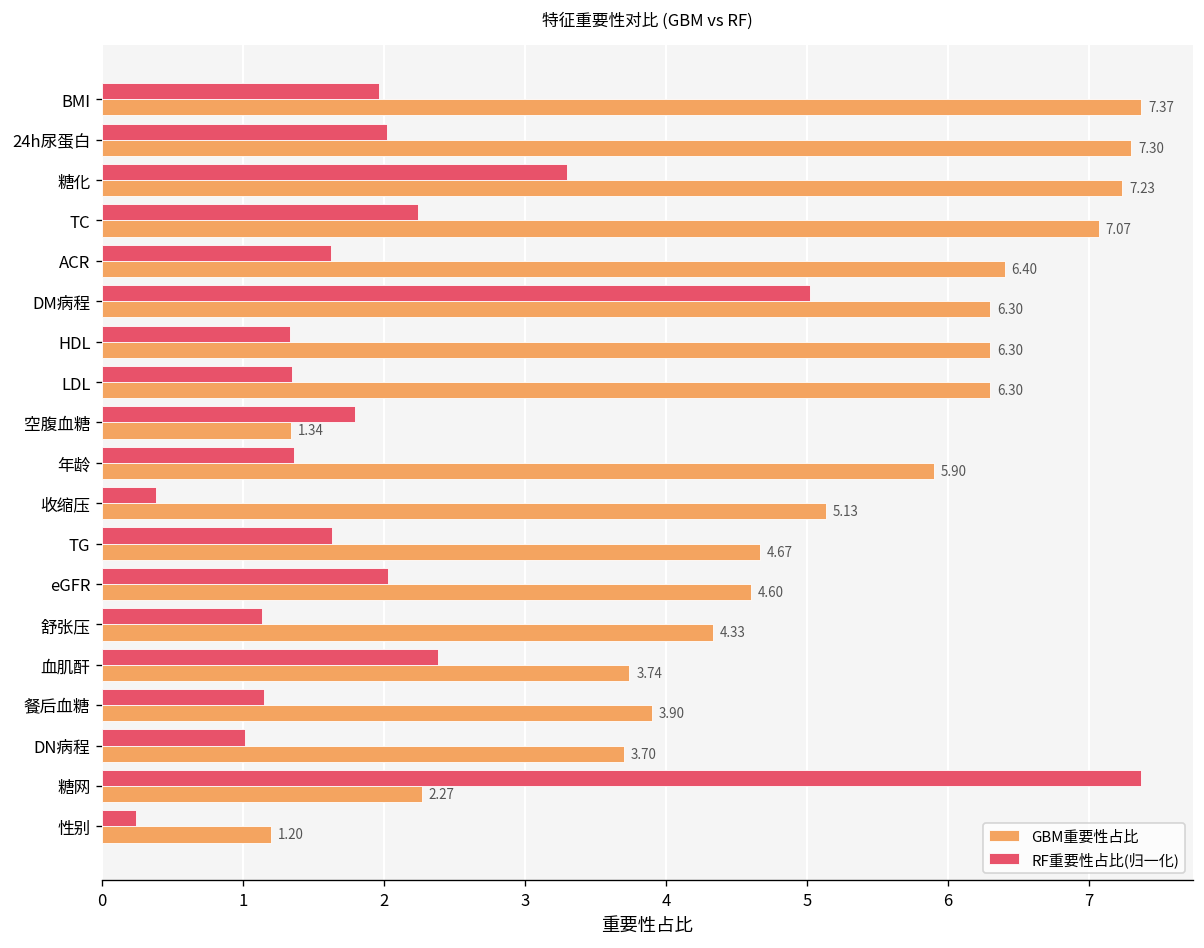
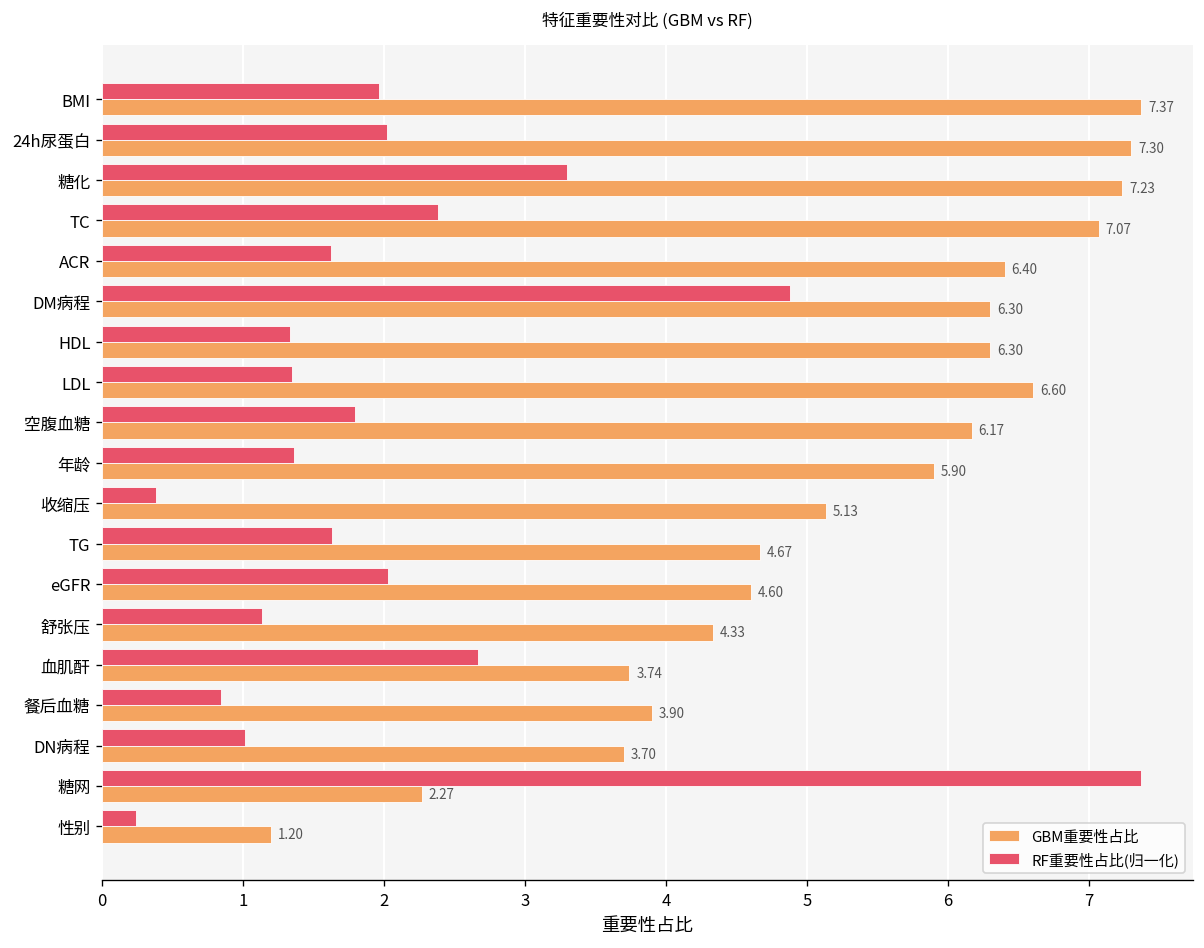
RF重要性占比(归一化), TC: 2.24 -> 2.38
RF重要性占比(归一化), DM病程: 5.02 -> 4.88
GBM重要性占比, LDL: 6.30 -> 6.60
GBM重要性占比, 空腹血糖: 1.34 -> 6.17
RF重要性占比(归一化), 血肌酐: 2.38 -> 2.66
RF重要性占比(归一化), 餐后血糖: 1.14 -> 0.84
